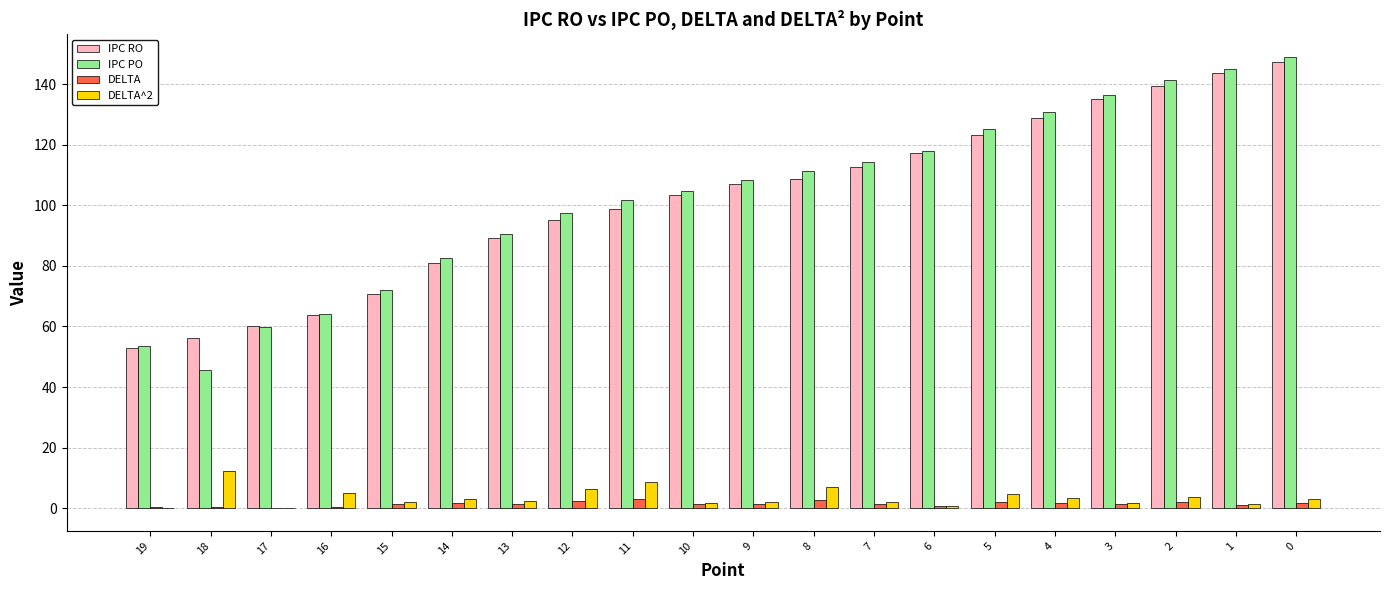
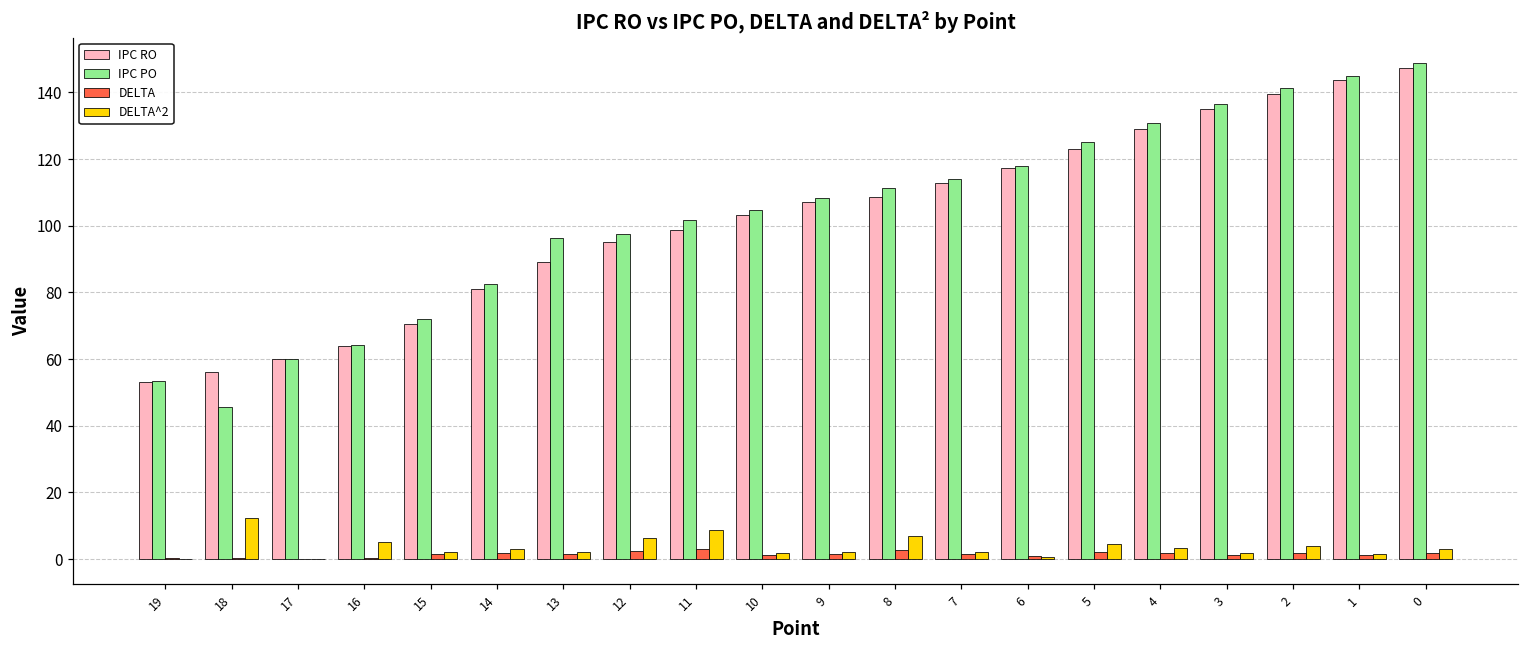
IPC PO, 13: 91 -> 96
